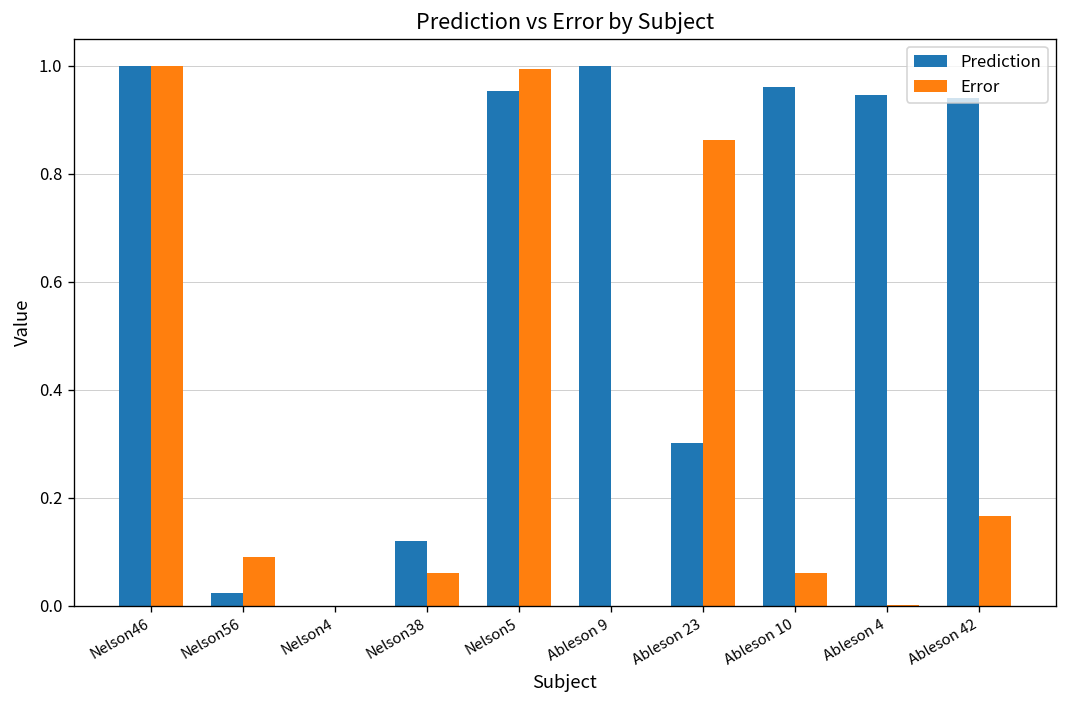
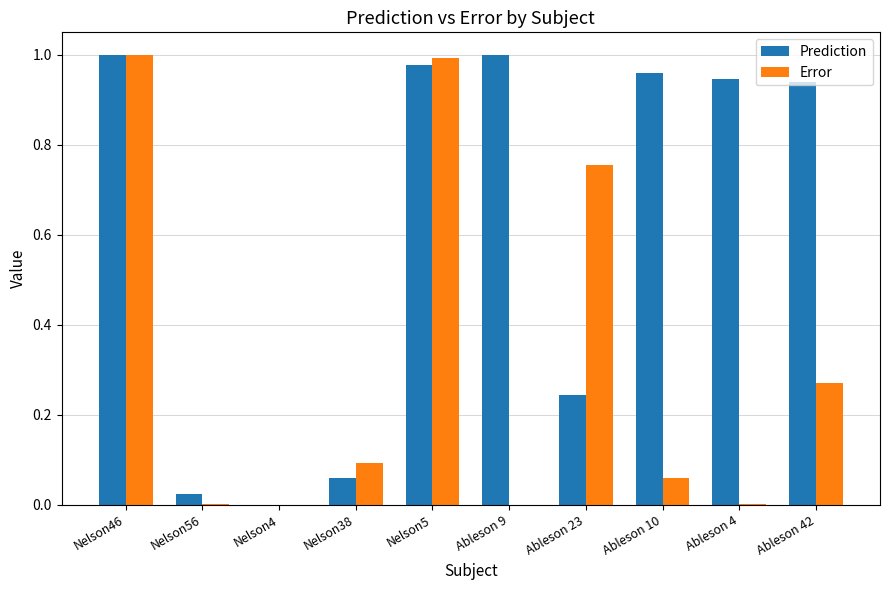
Error, Nelson56: 0.09 -> 0.00
Prediction, Nelson38: 0.12 -> 0.06
Error, Nelson38: 0.06 -> 0.09
Prediction, Nelson5: 0.95 -> 0.98
Prediction, Ableson 23: 0.30 -> 0.25
Error, Ableson 23: 0.86 -> 0.75
Error, Ableson 42: 0.17 -> 0.27
